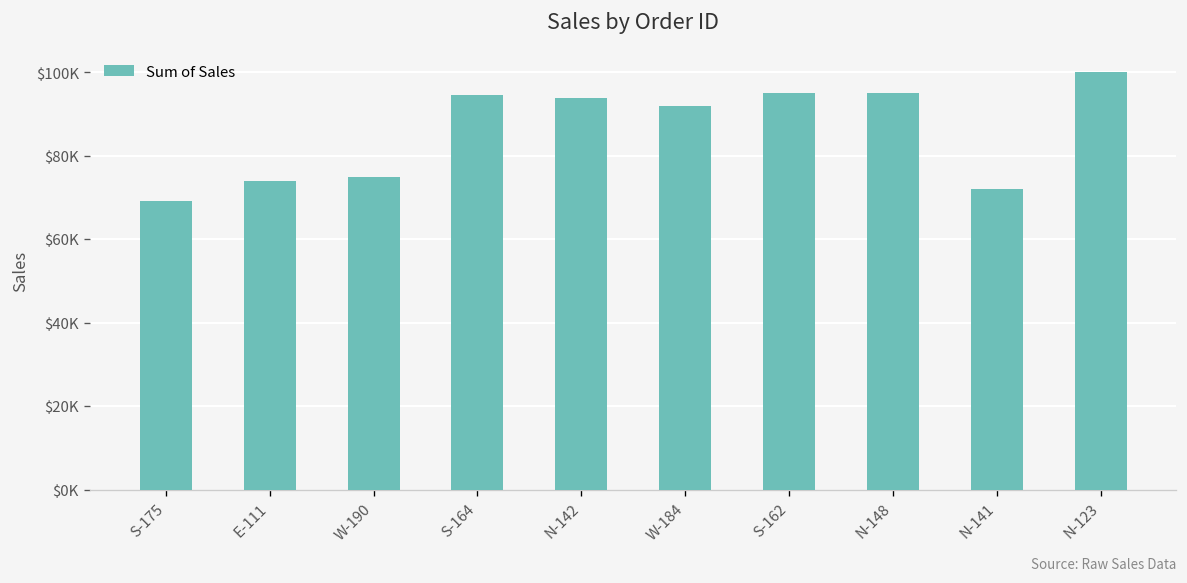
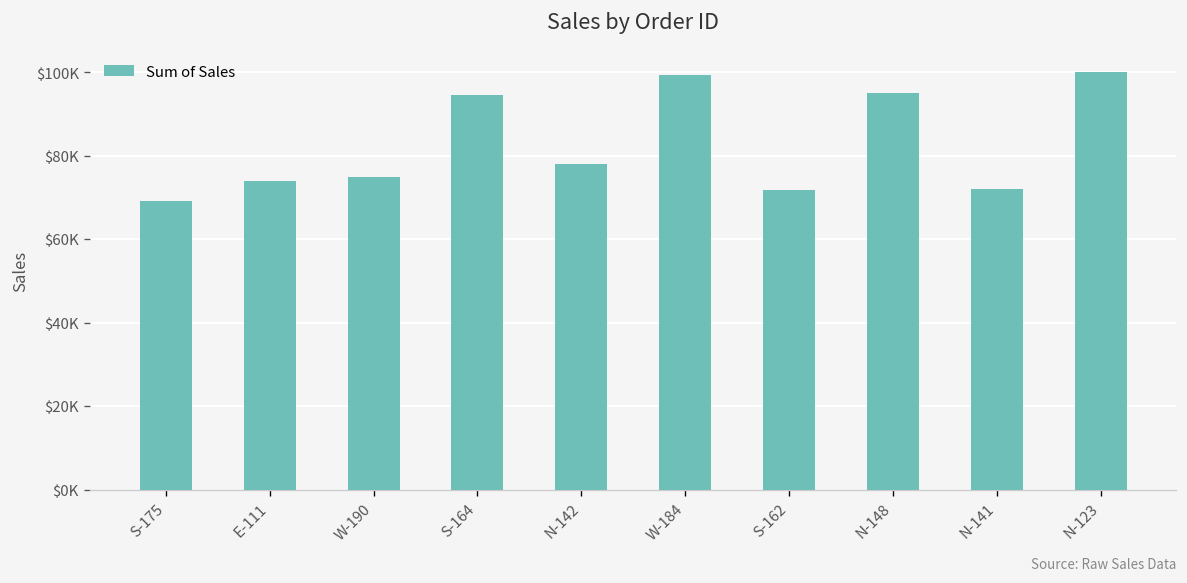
N-142: $94000 -> $78000
W-184: $92000 -> $99000
S-162: $95000 -> $72000
